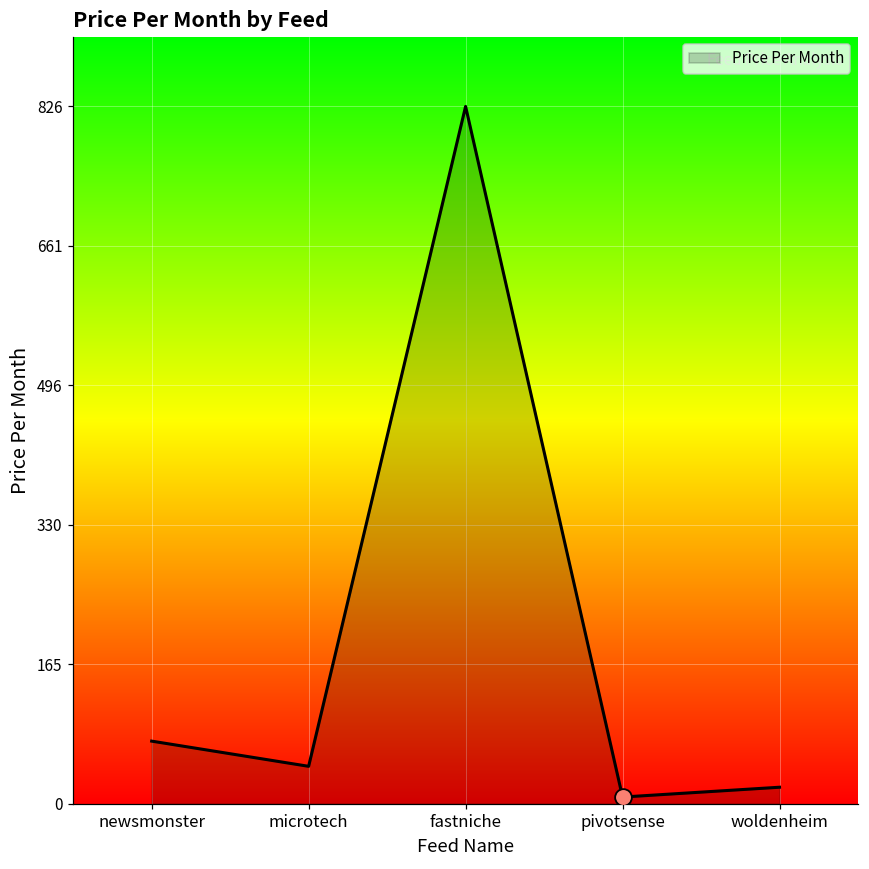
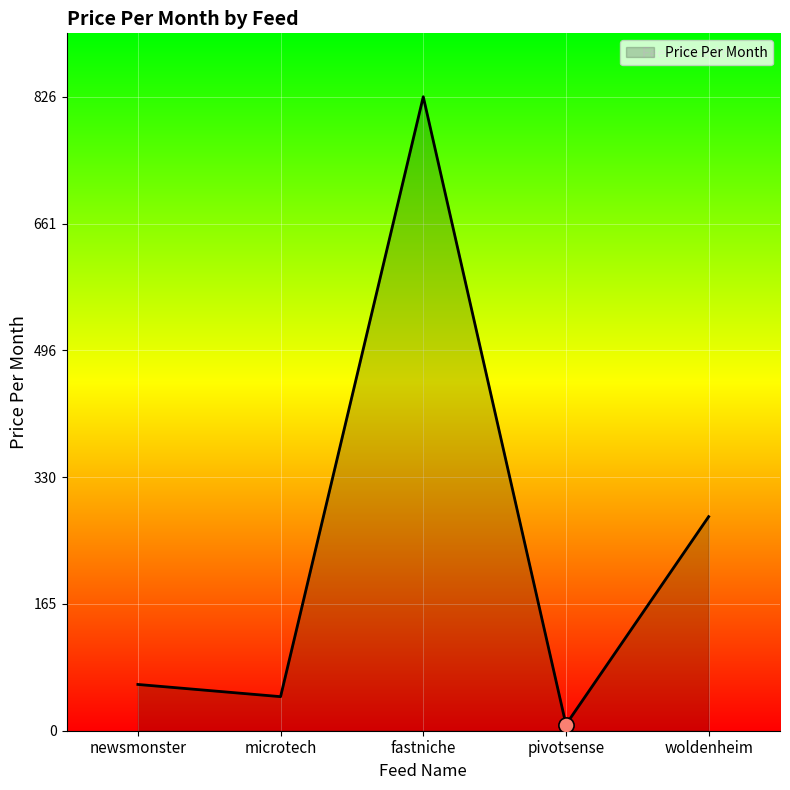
Price Per Month, newsmonster: 70 -> 60
Price Per Month, woldenheim: 20 -> 280
